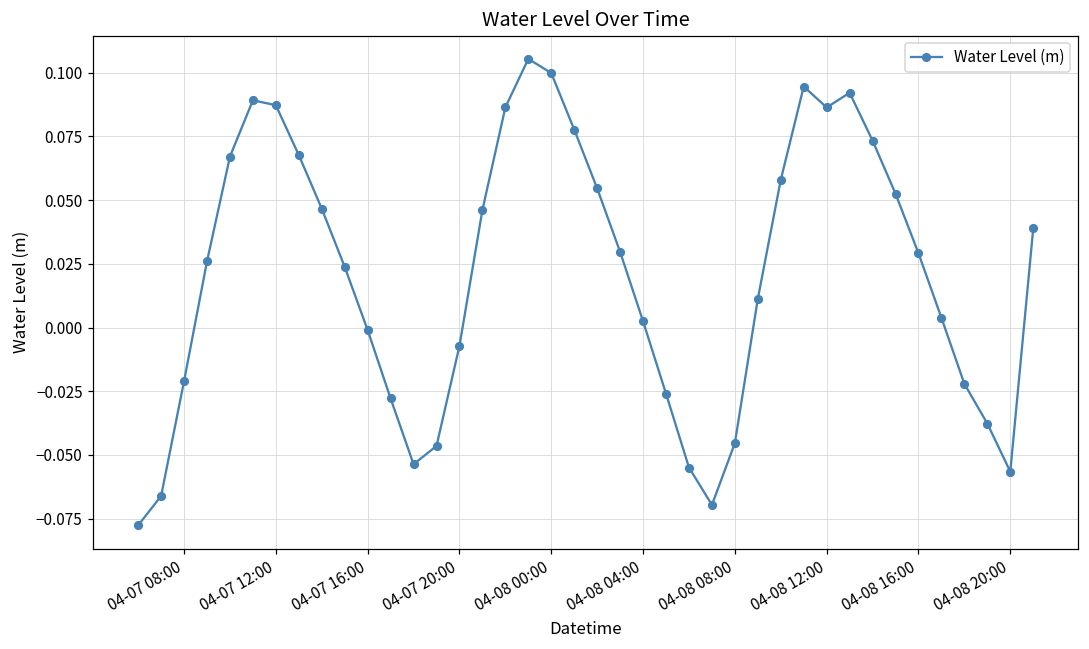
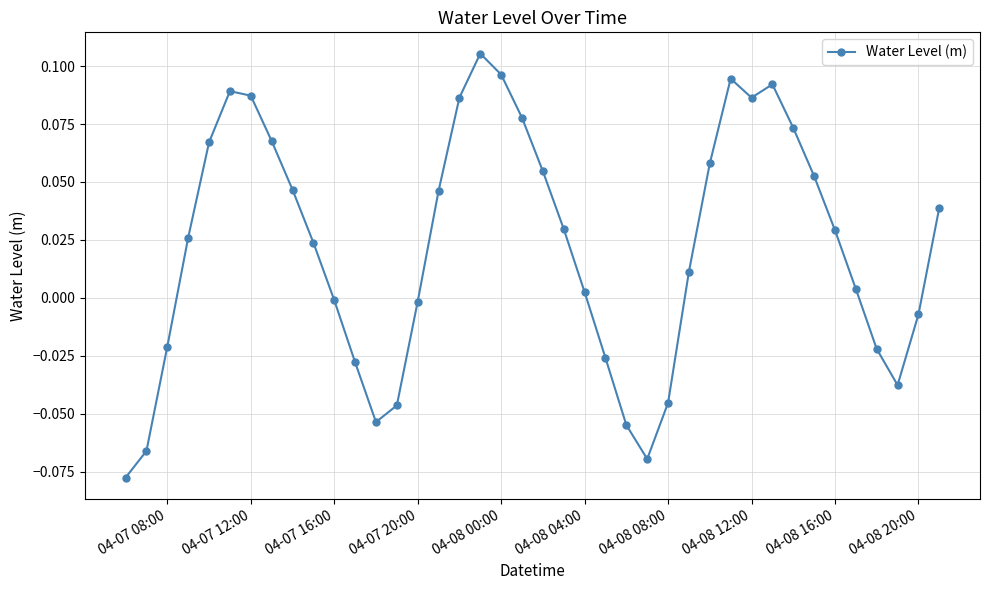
04-07 20:00: -0.007 -> -0.002
04-08 00:00: 0.100 -> 0.096
04-08 20:00: -0.057 -> -0.007
